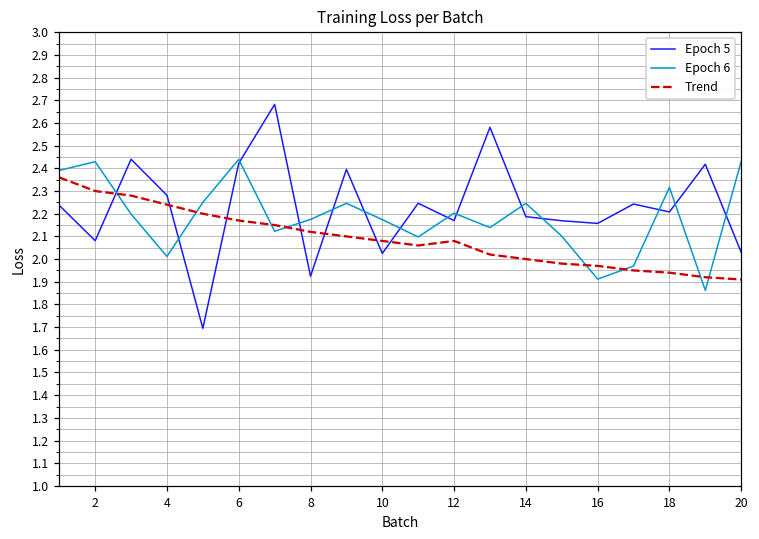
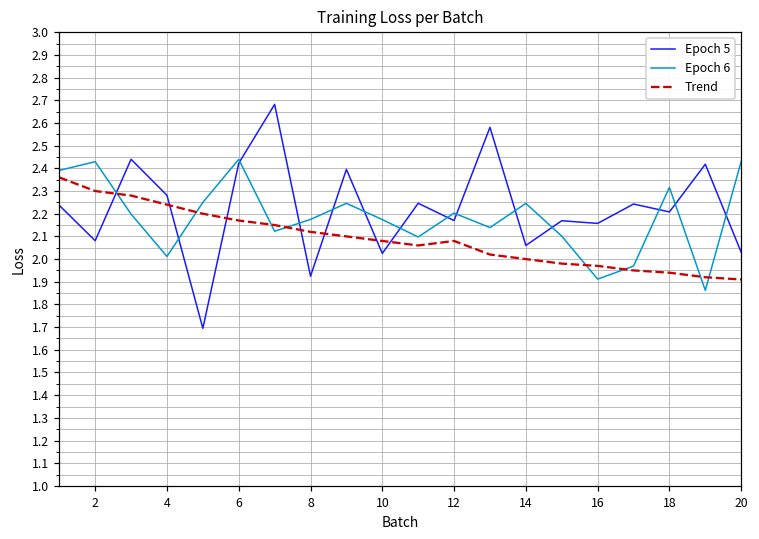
Epoch 5, 14: 2.19 -> 2.06
